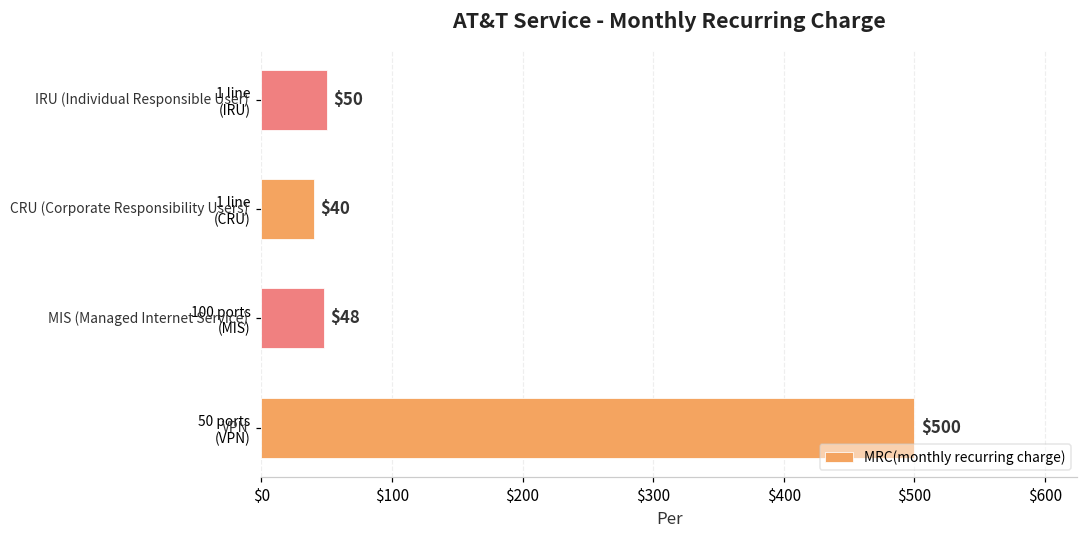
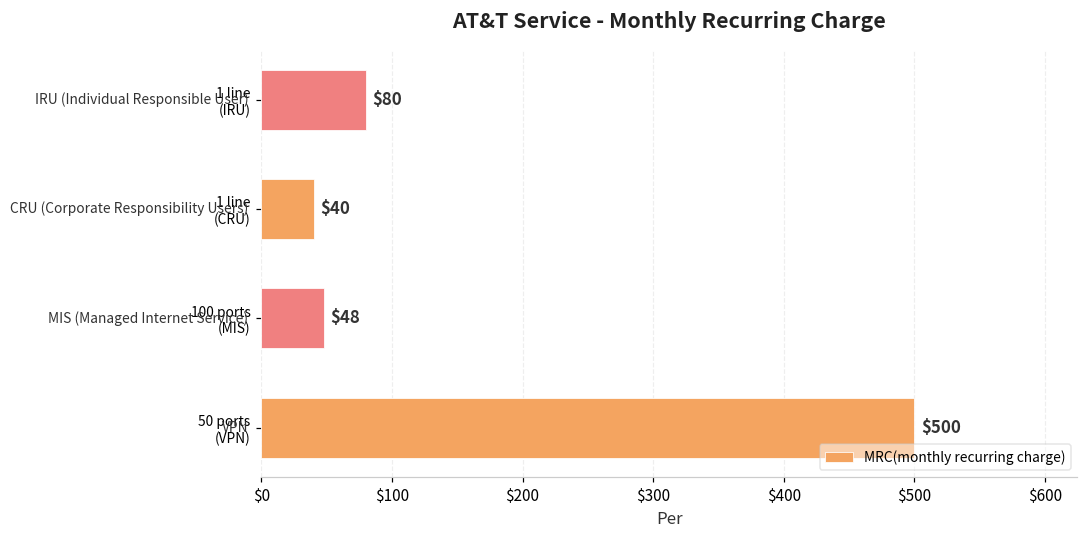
1 line (IRU): $50 -> $80
